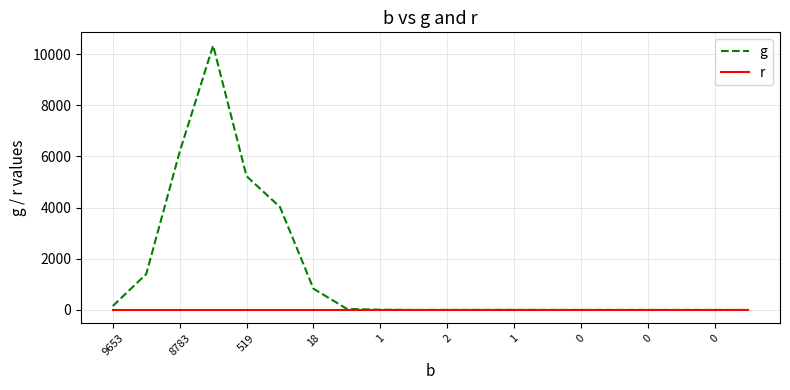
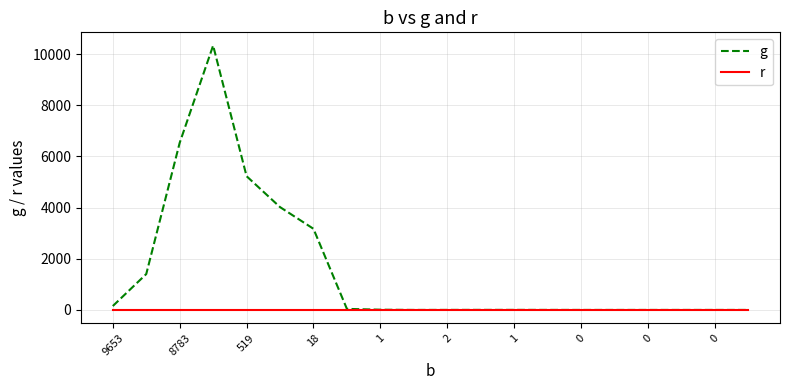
g, 8783: 6200 -> 6500
g, 18: 800 -> 3200
